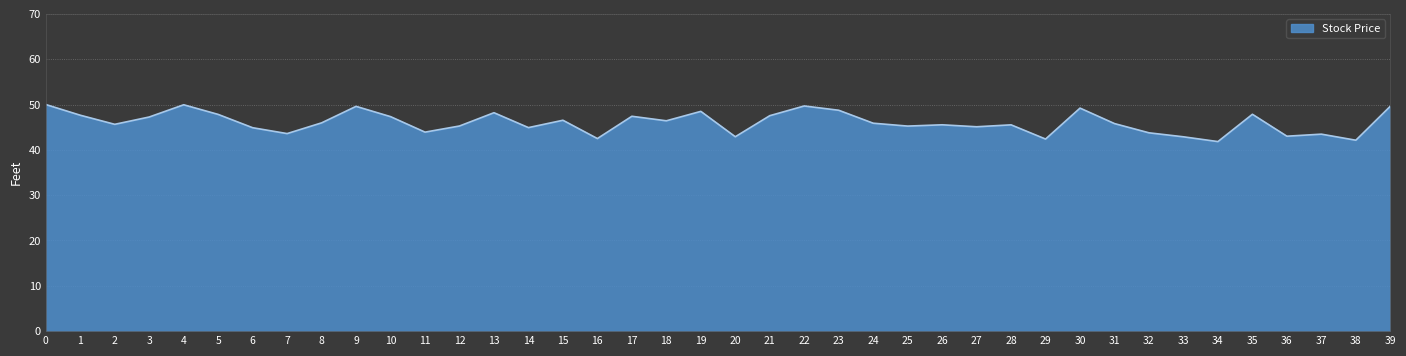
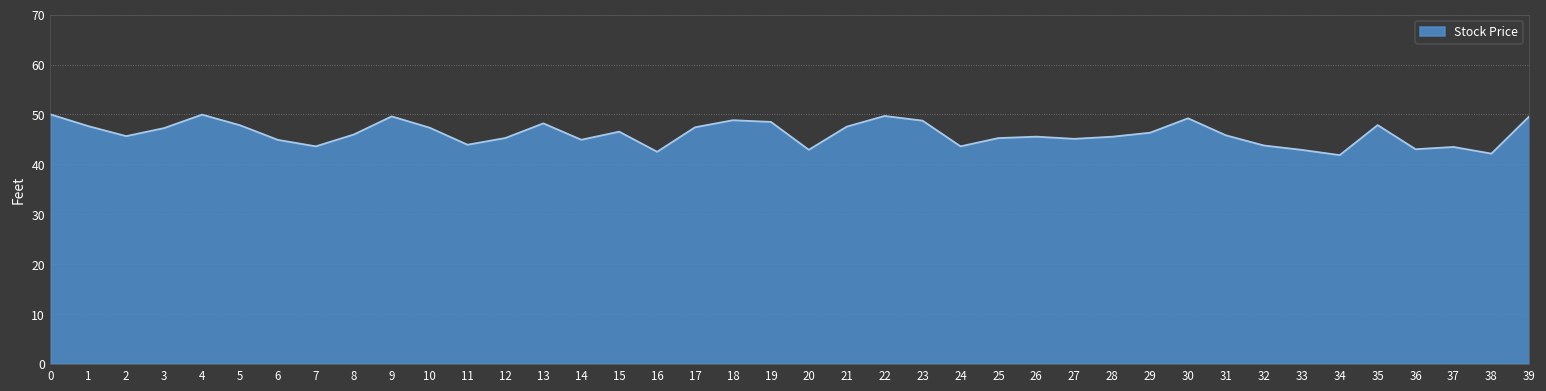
18: 46 -> 49
24: 46 -> 44
29: 42 -> 46
